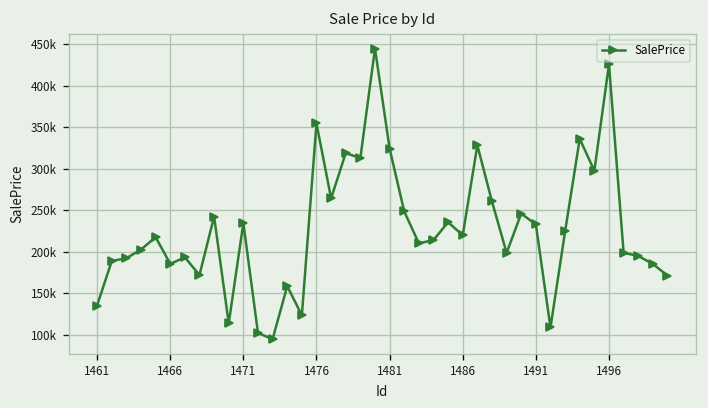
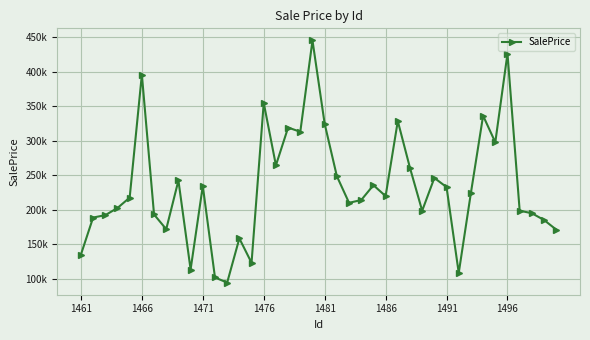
1466: 190000 -> 400000
